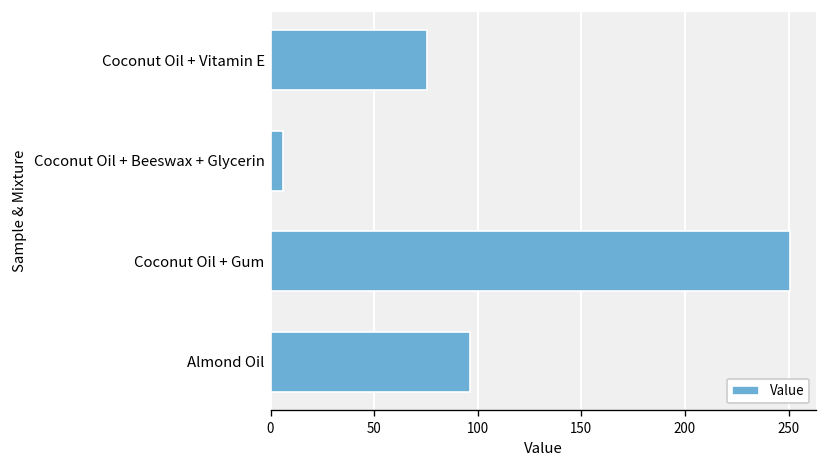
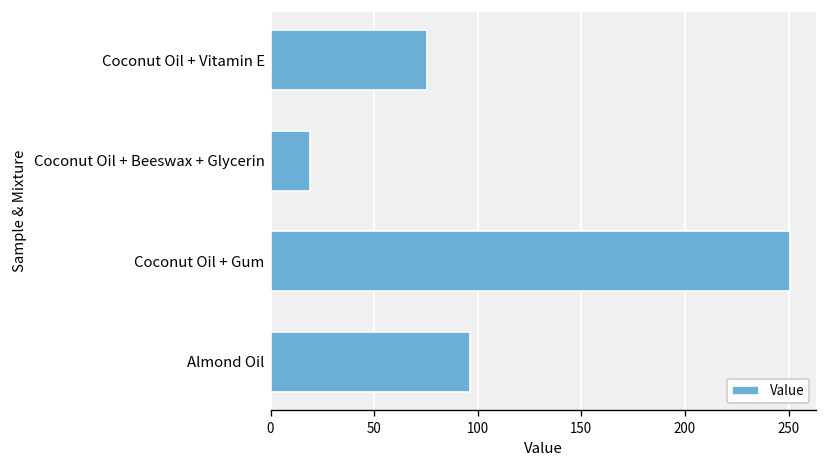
Coconut Oil + Beeswax + Glycerin: 6 -> 19
